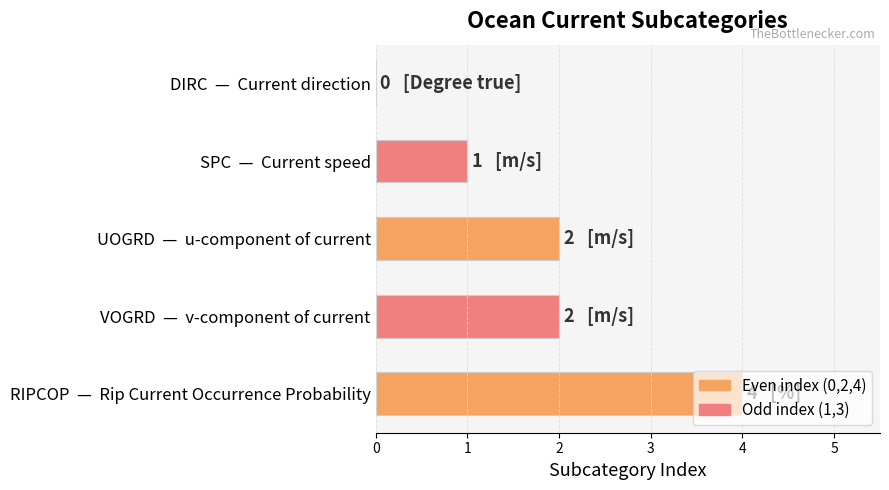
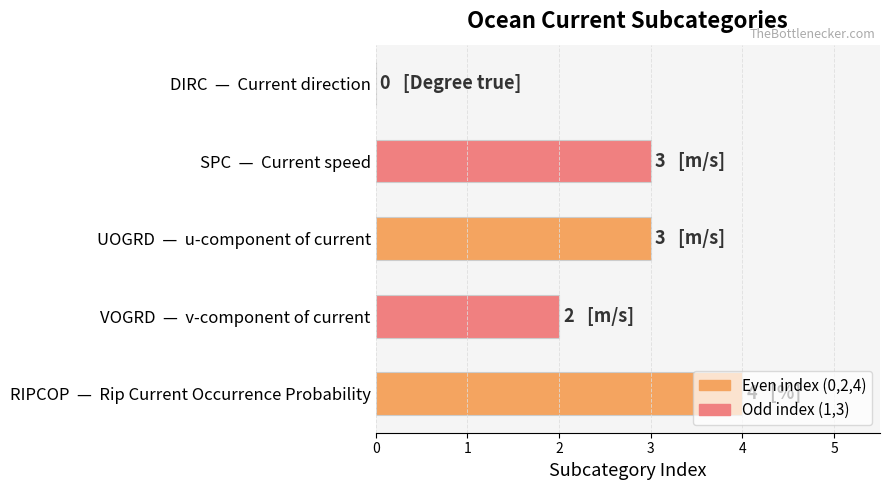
SPC — Current speed: 1 -> 3
UOGRD — u-component of current: 2 -> 3
